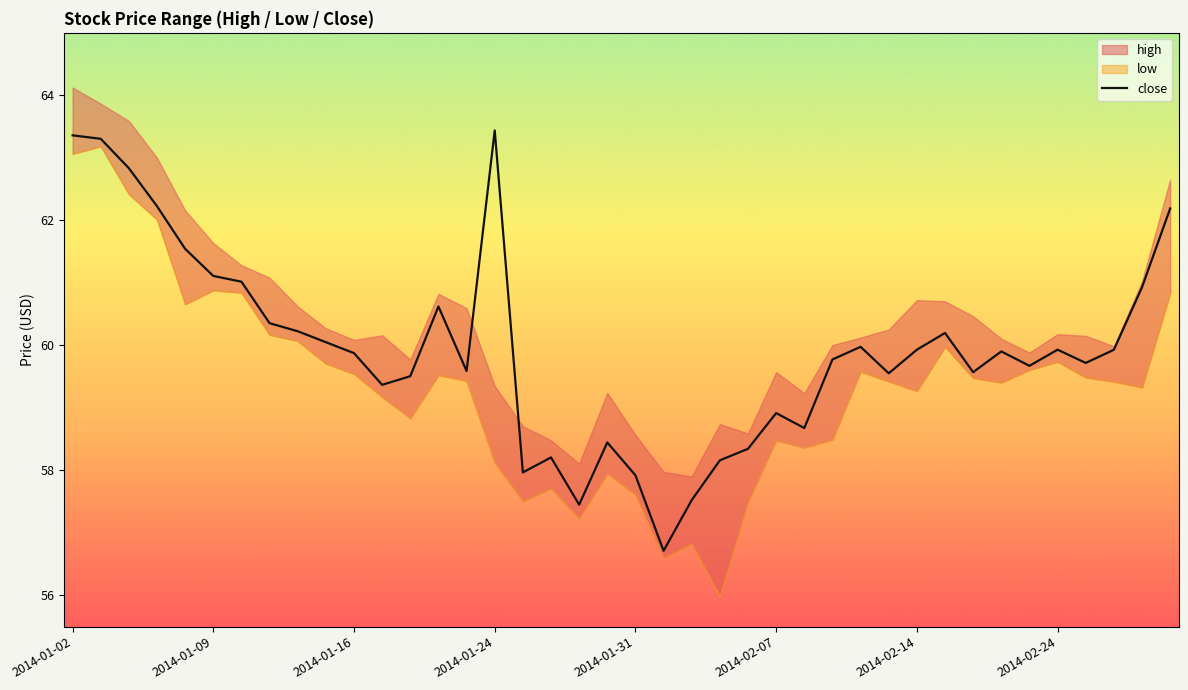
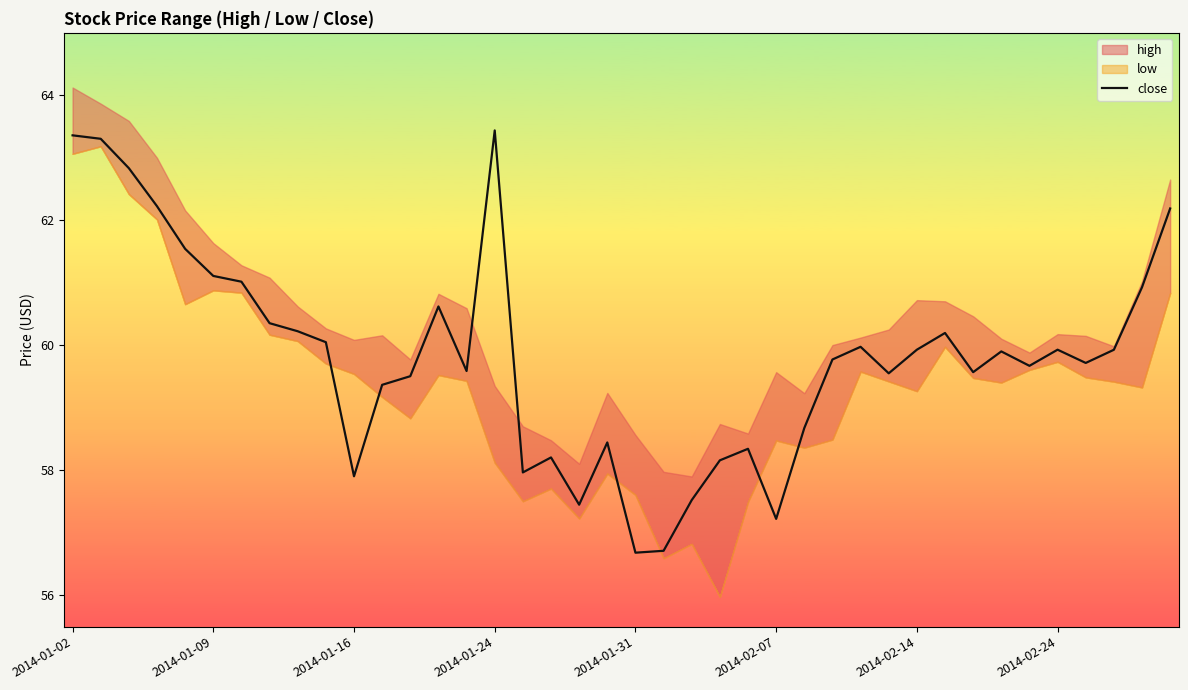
close, 2014-01-16: 59.9 -> 57.9
close, 2014-01-31: 57.9 -> 56.7
close, 2014-02-07: 58.9 -> 57.2
